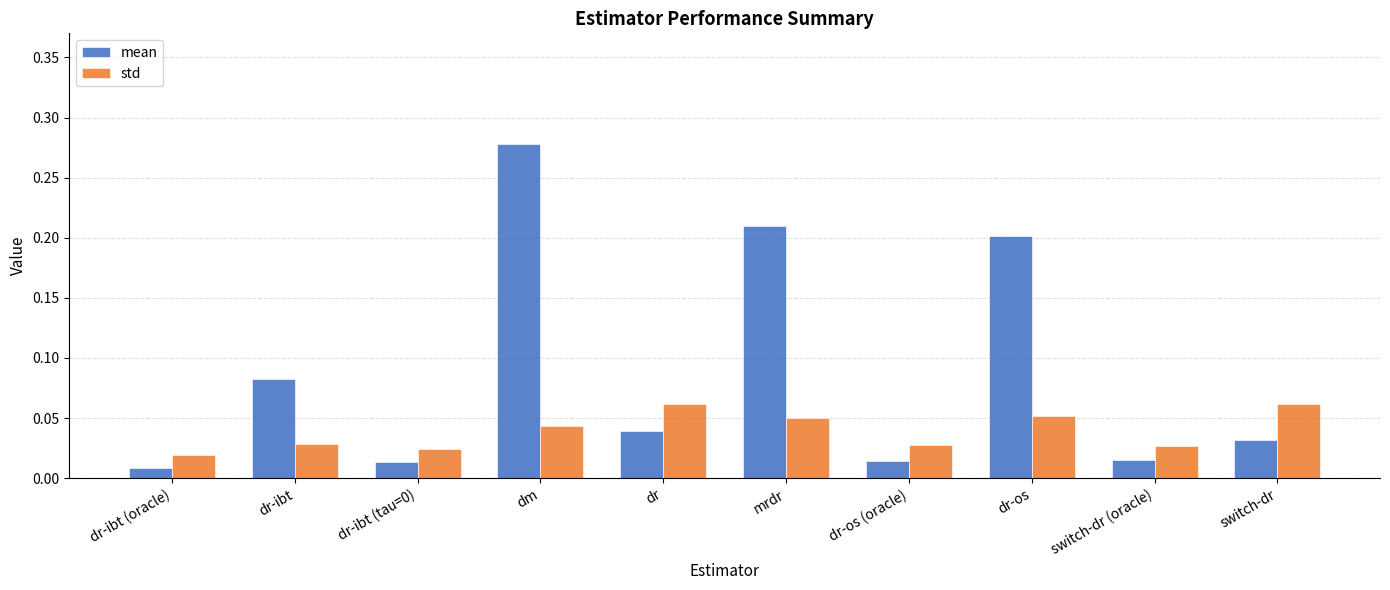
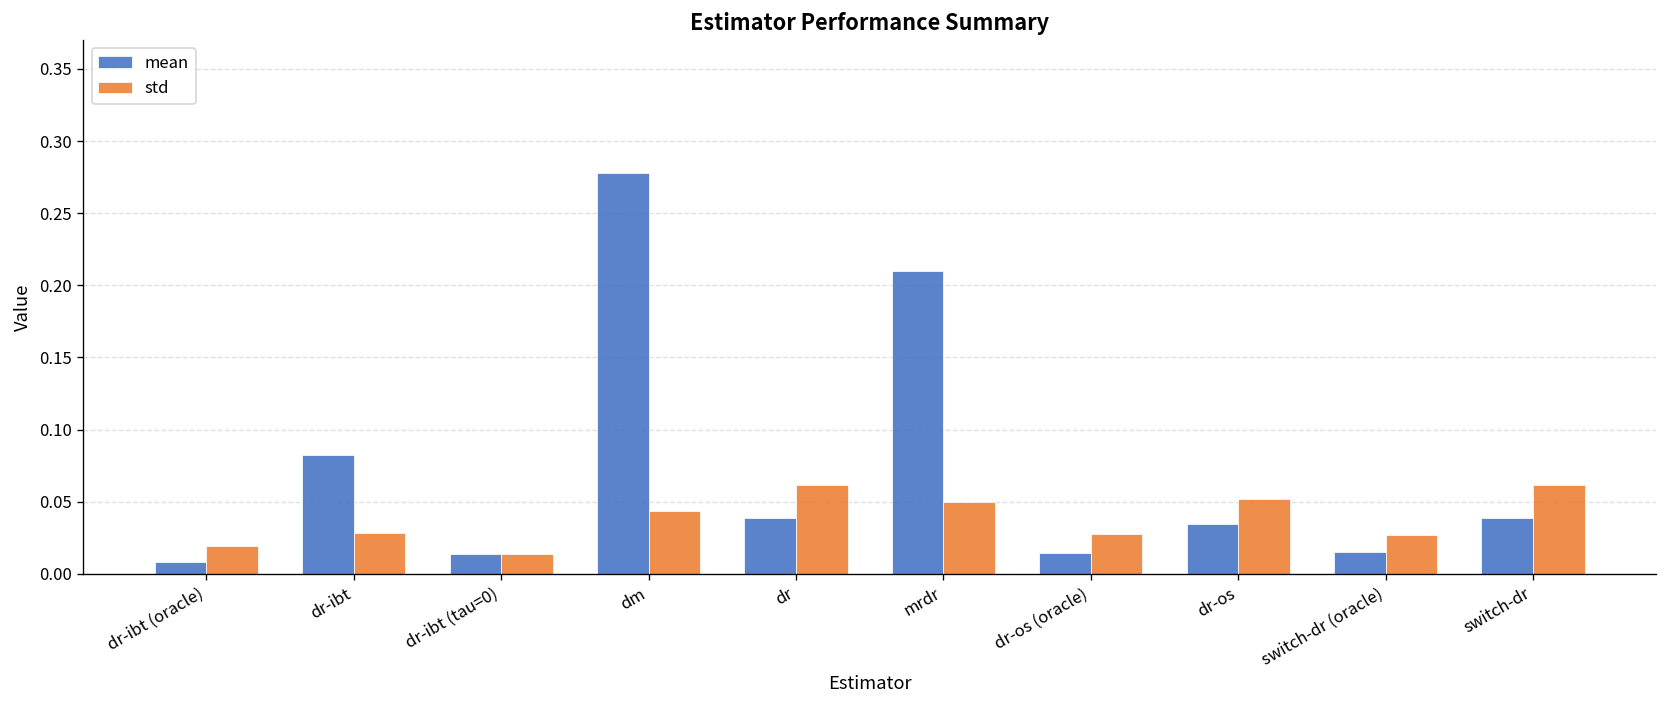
std, dr-ibt (tau=0): 0.024 -> 0.014
mean, dr-os: 0.201 -> 0.035
mean, switch-dr: 0.032 -> 0.039
